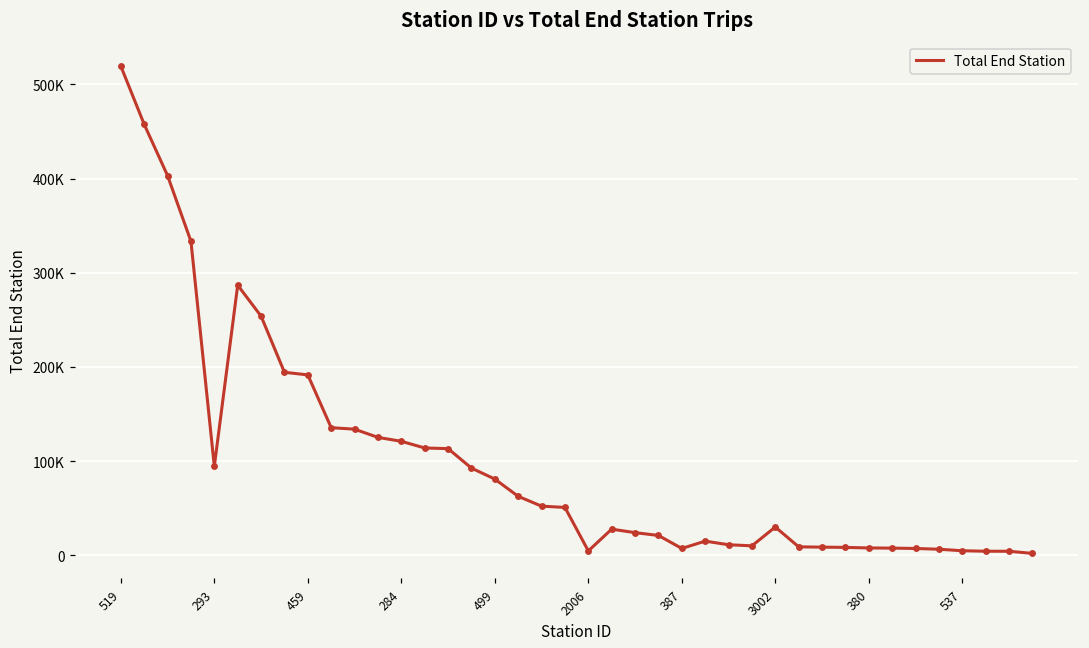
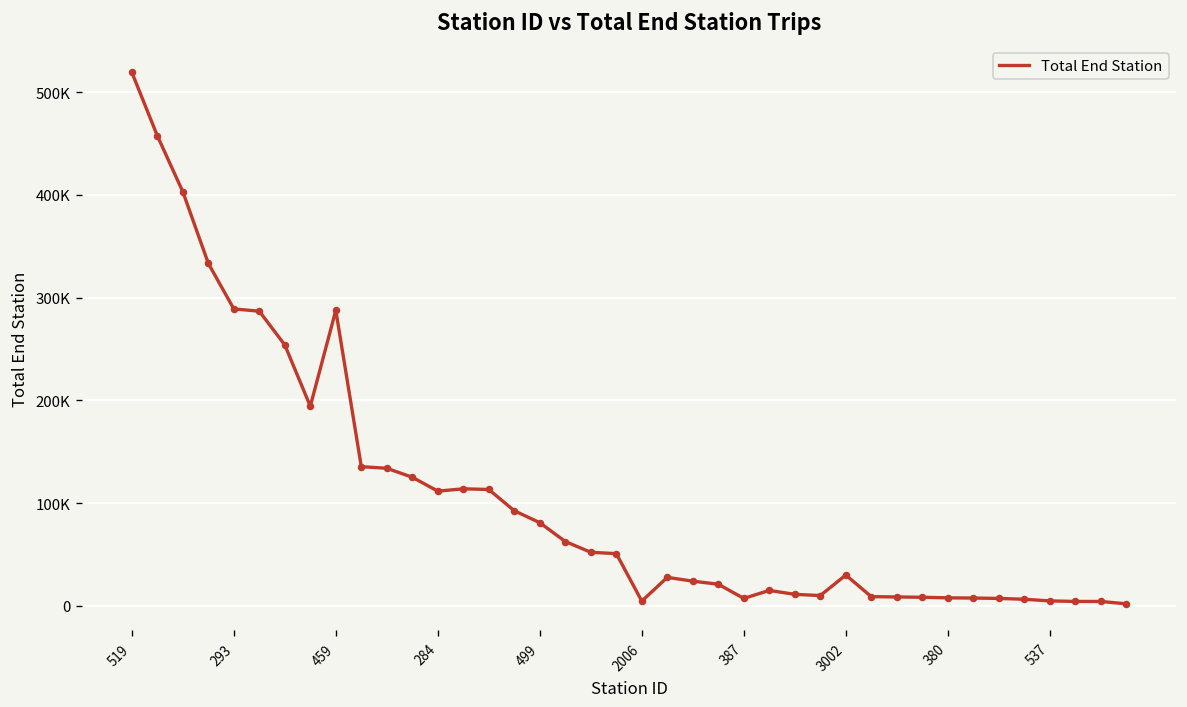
293: 90000 -> 290000
459: 190000 -> 290000
284: 120000 -> 110000
